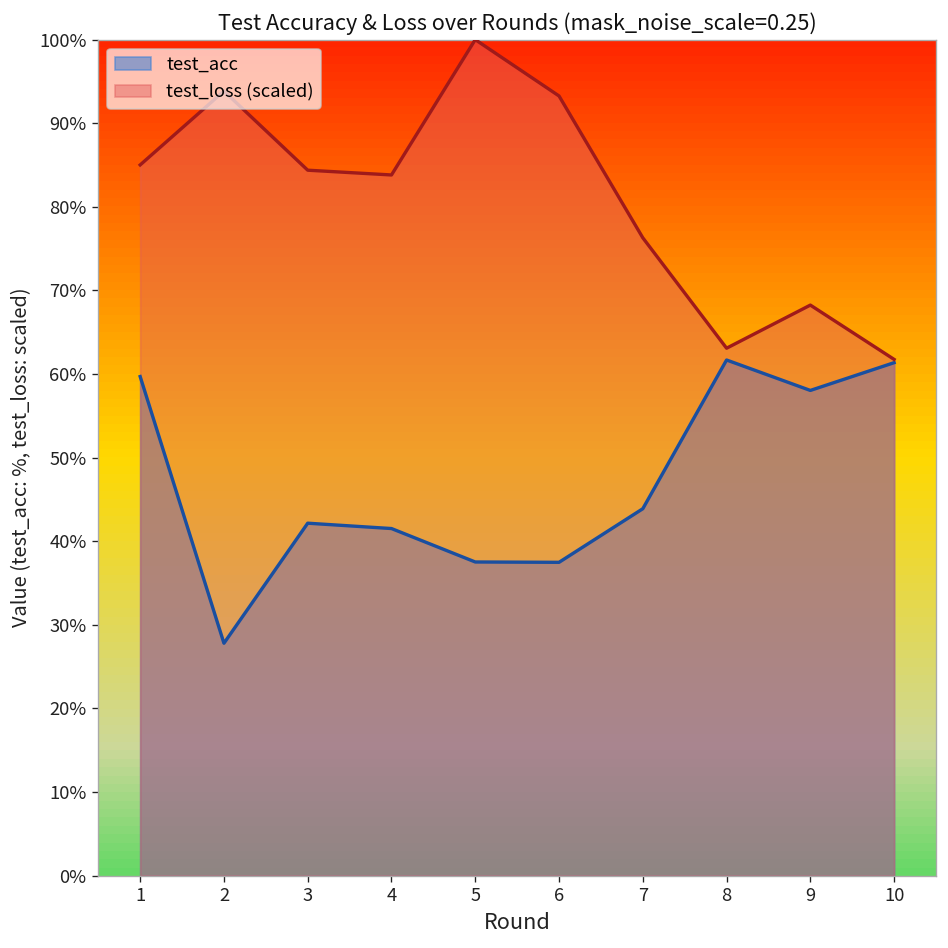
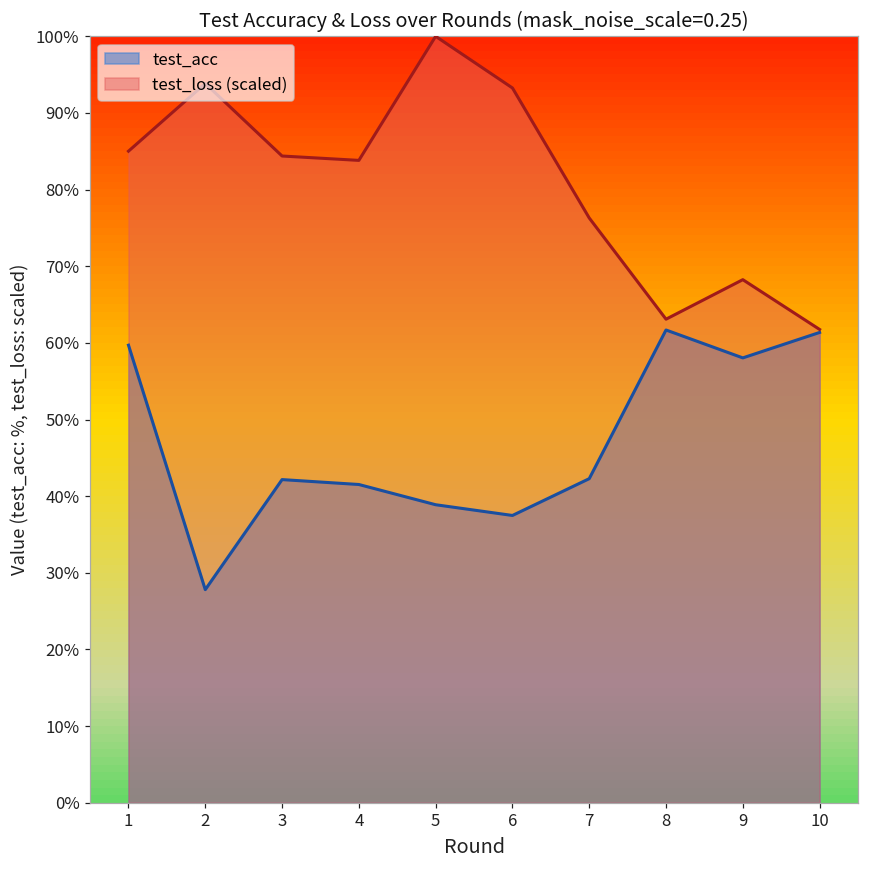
test_acc, 5: 38% -> 39%
test_acc, 7: 44% -> 42%
